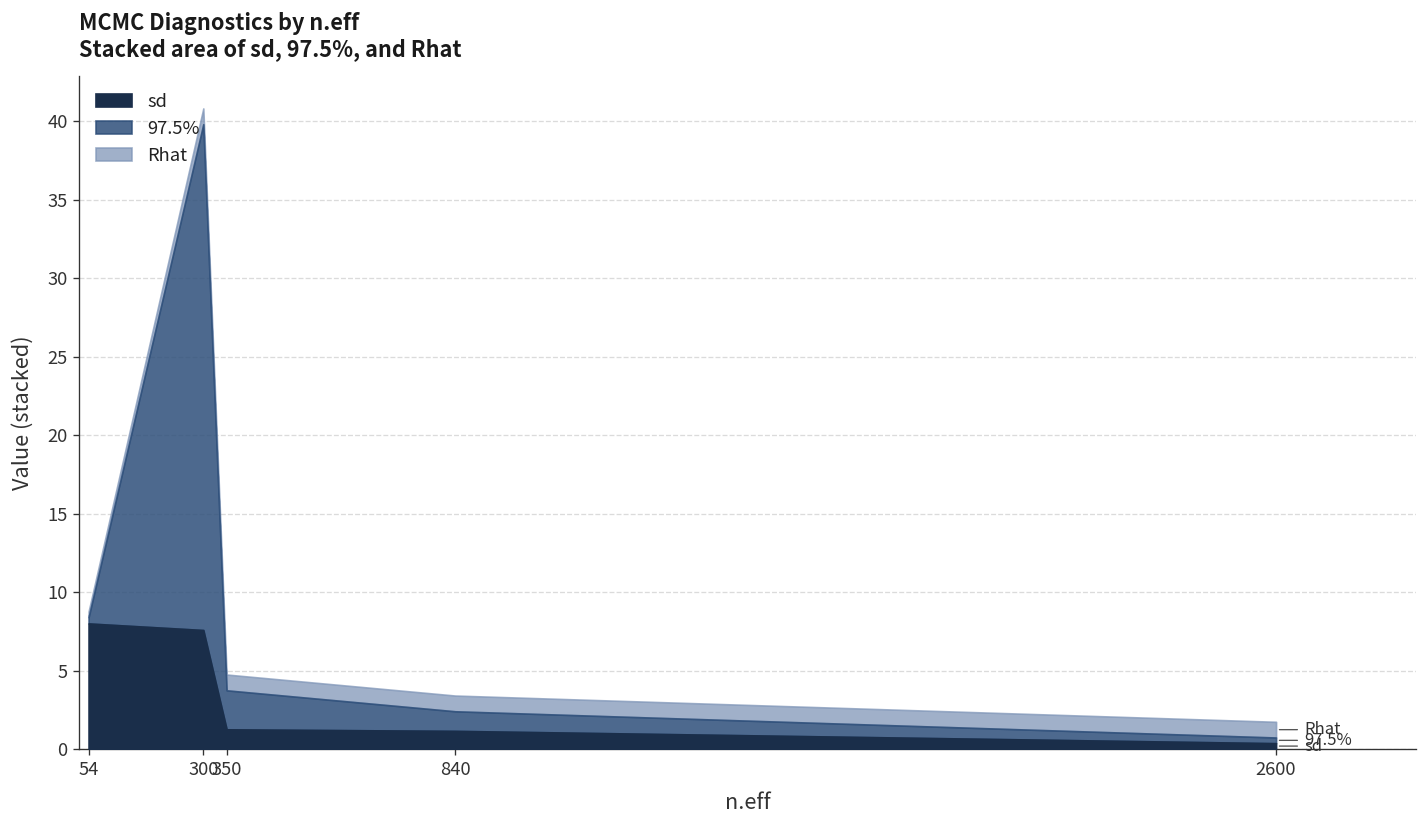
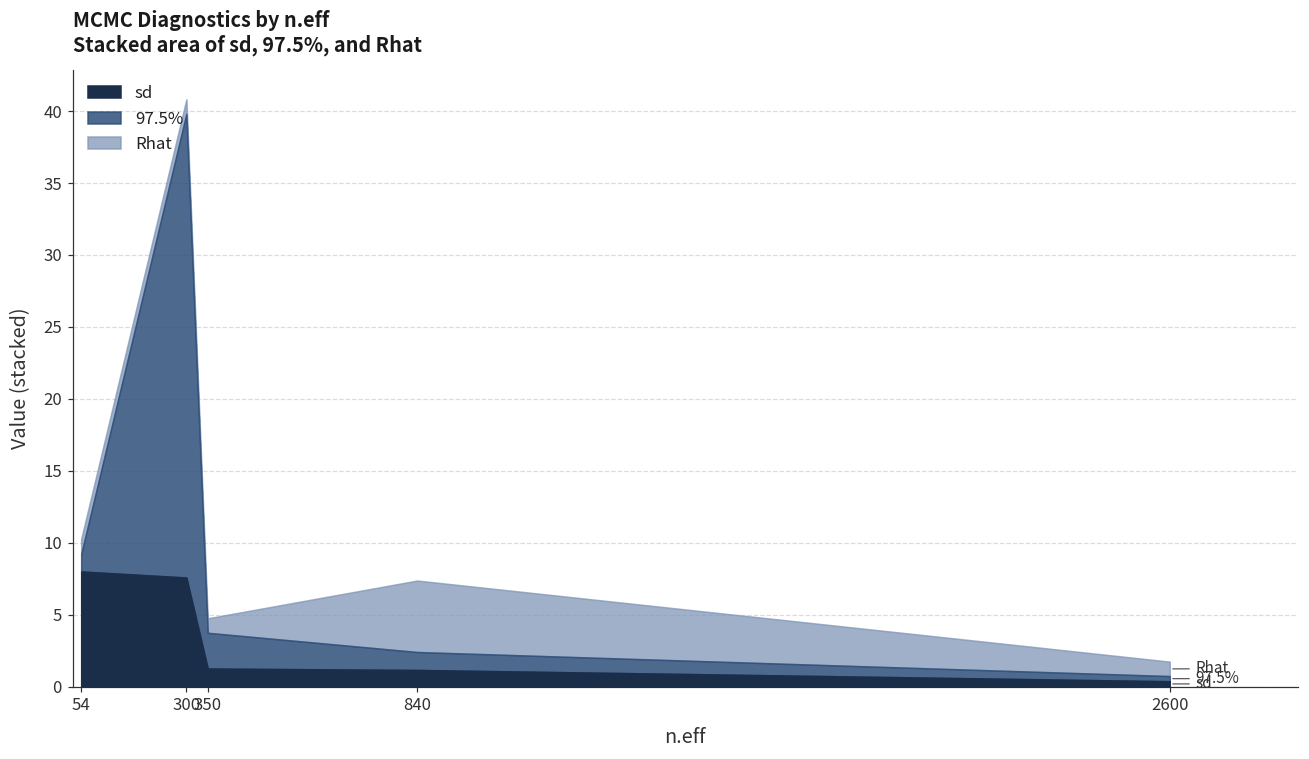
97.5%, 54: 0.4 -> 1.2
Rhat, 54: 0.4 -> 1.1
Rhat, 840: 1.0 -> 5.0
